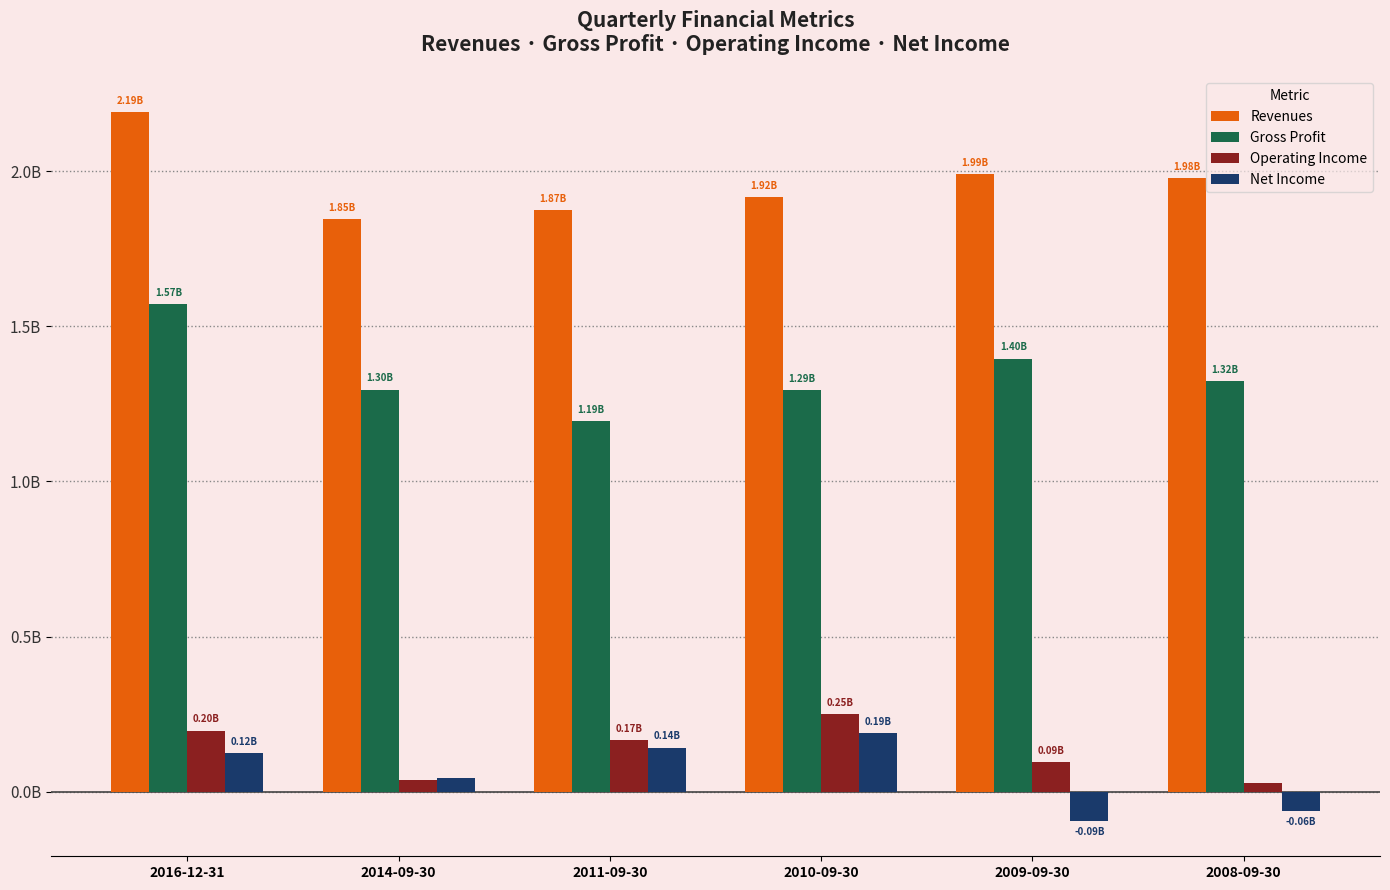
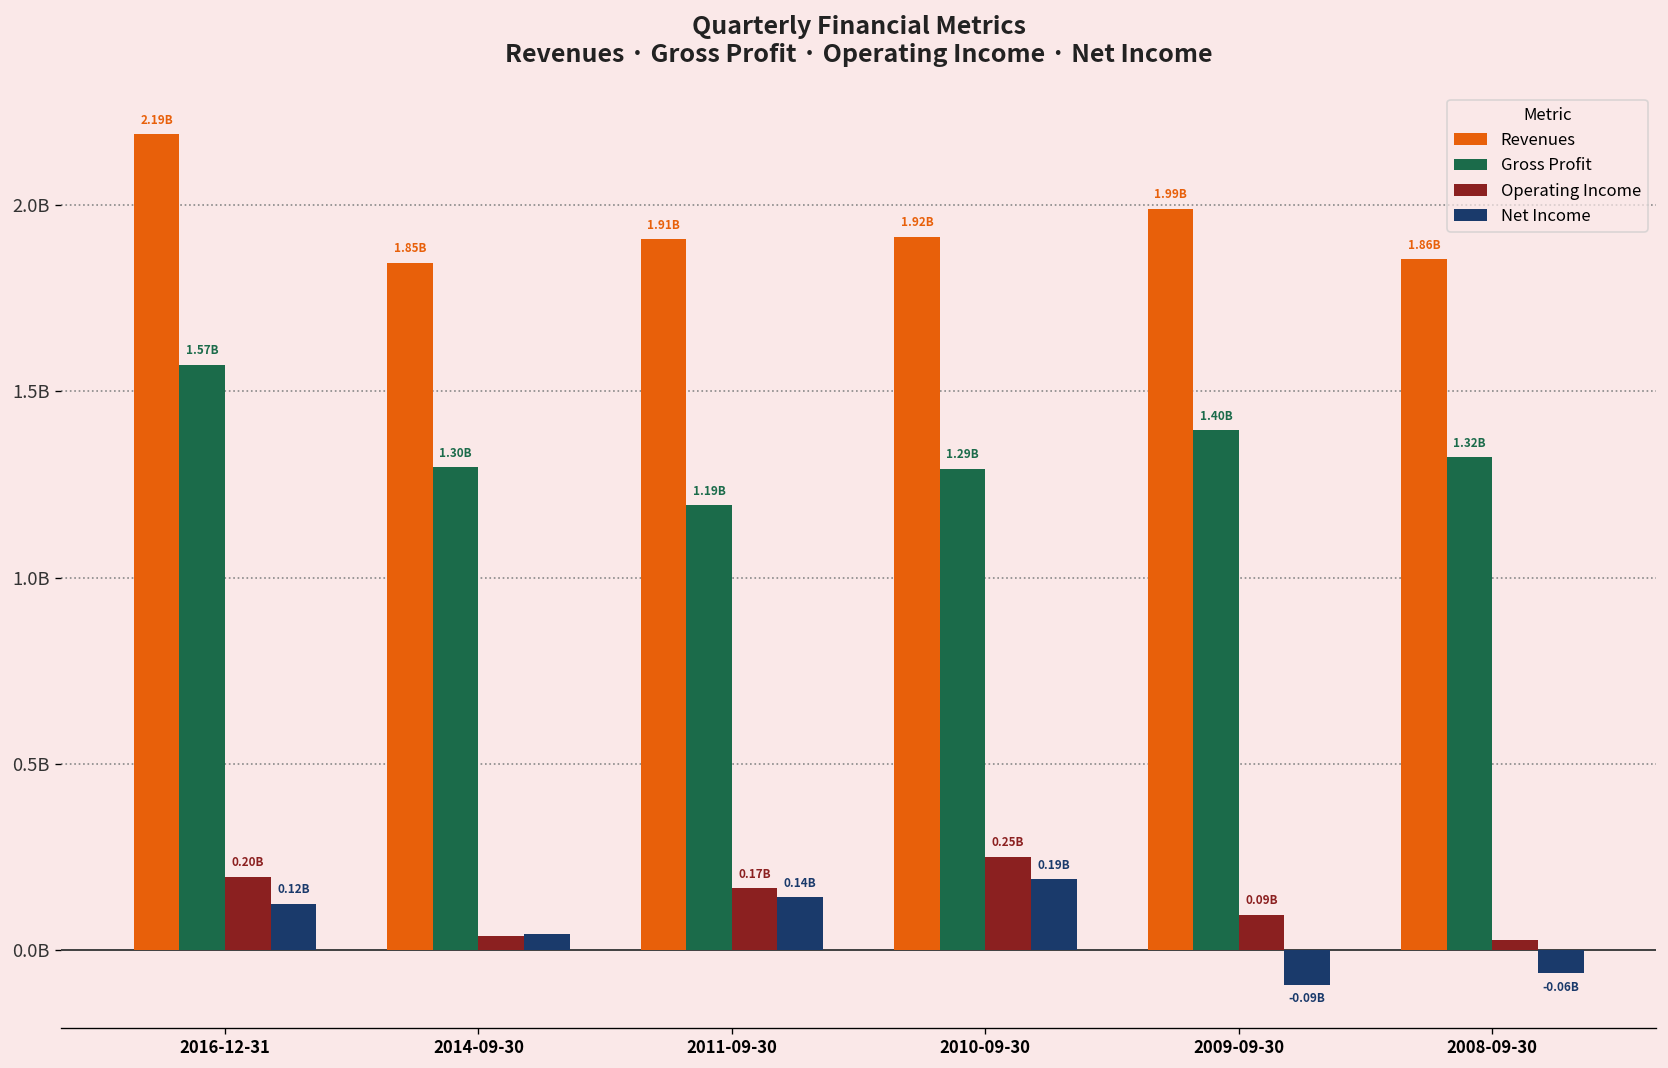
Revenues, 2011-09-30: 1.87B -> 1.91B
Revenues, 2008-09-30: 1.98B -> 1.86B
